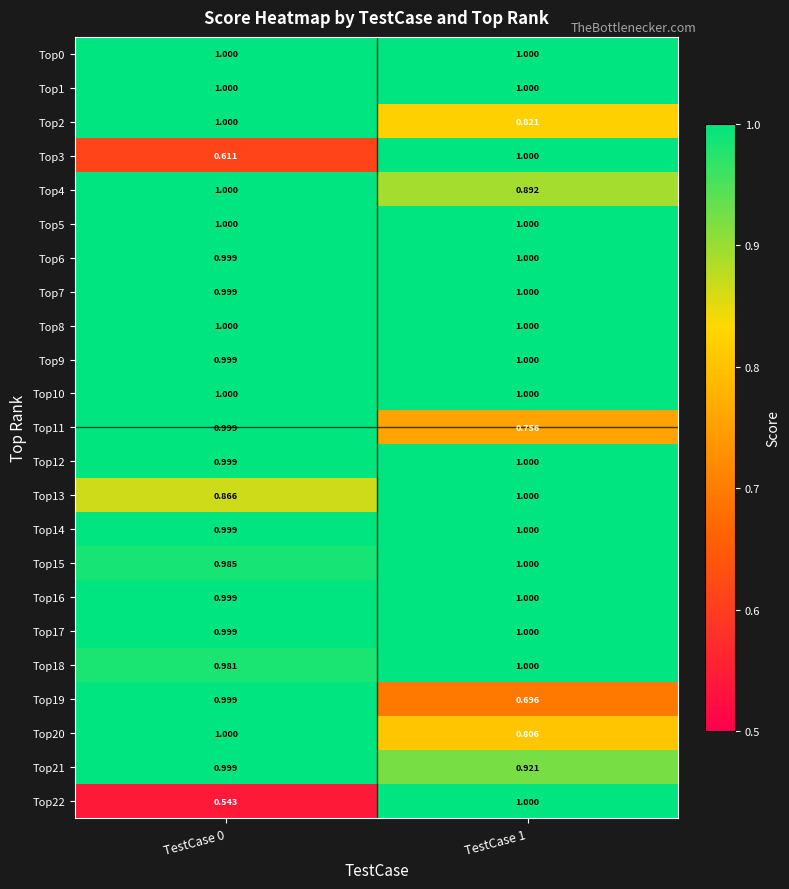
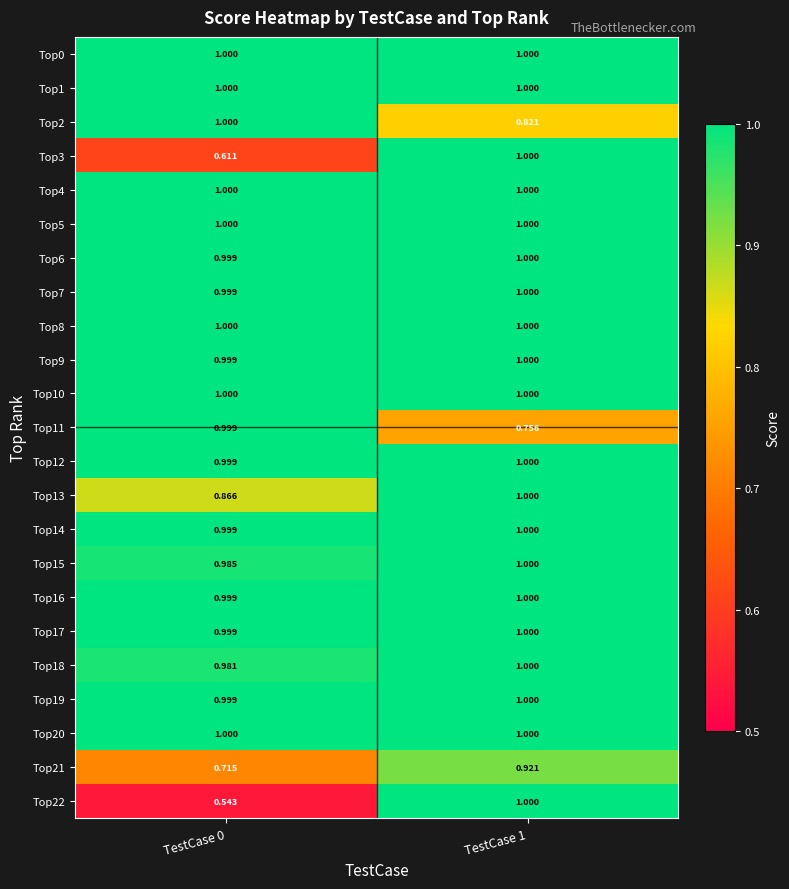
Top4, TestCase 1: 0.892 -> 1.000
Top19, TestCase 1: 0.696 -> 1.000
Top20, TestCase 1: 0.806 -> 1.000
Top21, TestCase 0: 0.999 -> 0.715
